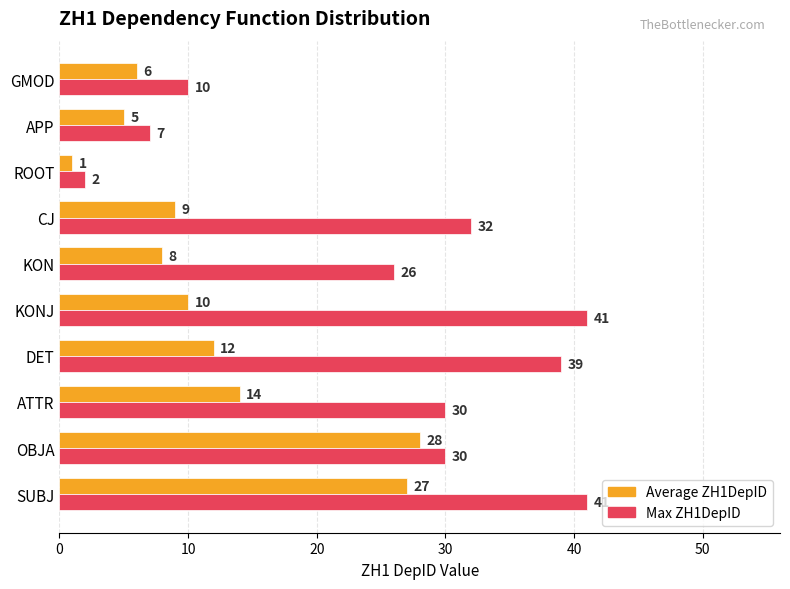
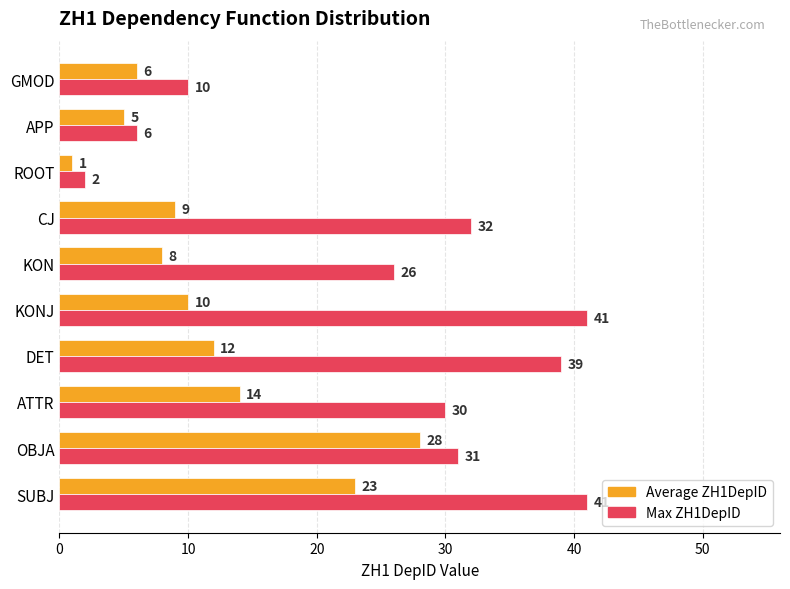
Max ZH1DepID, APP: 7 -> 6
Max ZH1DepID, OBJA: 30 -> 31
Average ZH1DepID, SUBJ: 27 -> 23
